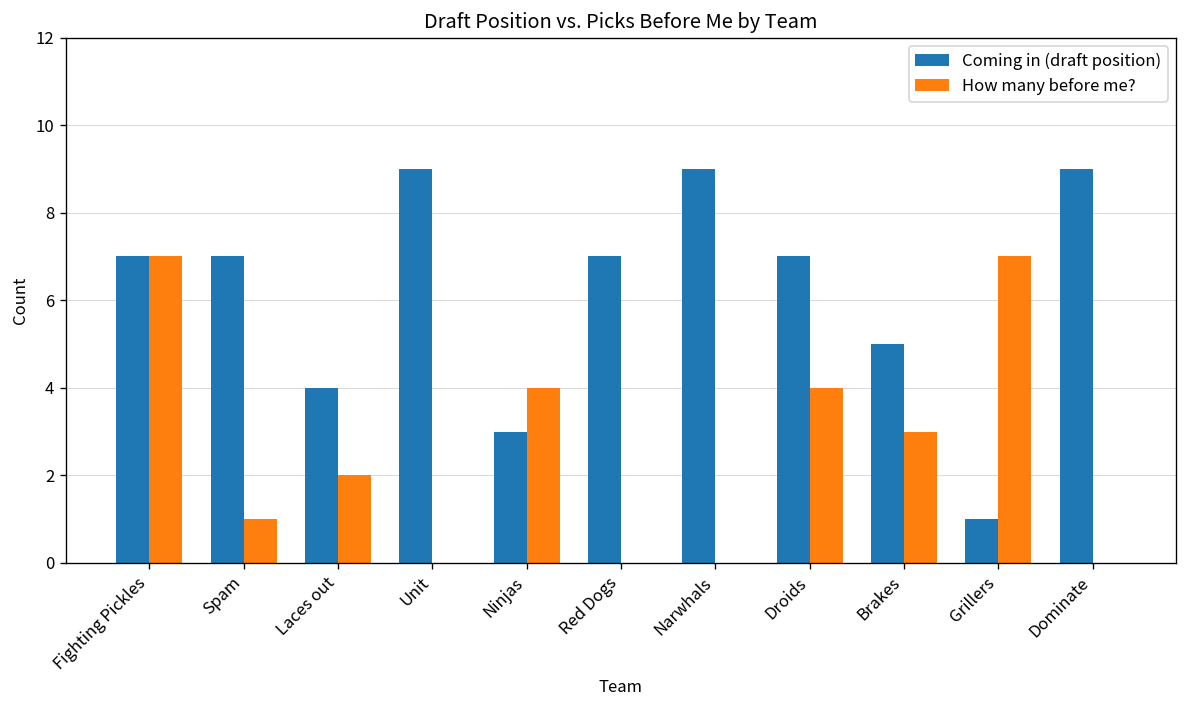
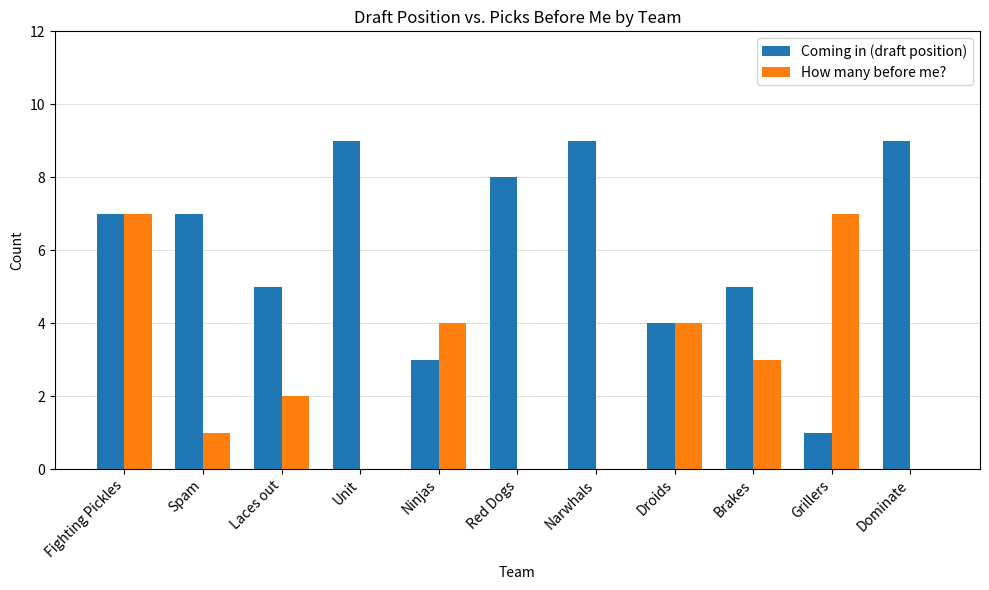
Coming in (draft position), Laces out: 4 -> 5
Coming in (draft position), Red Dogs: 7 -> 8
Coming in (draft position), Droids: 7 -> 4
